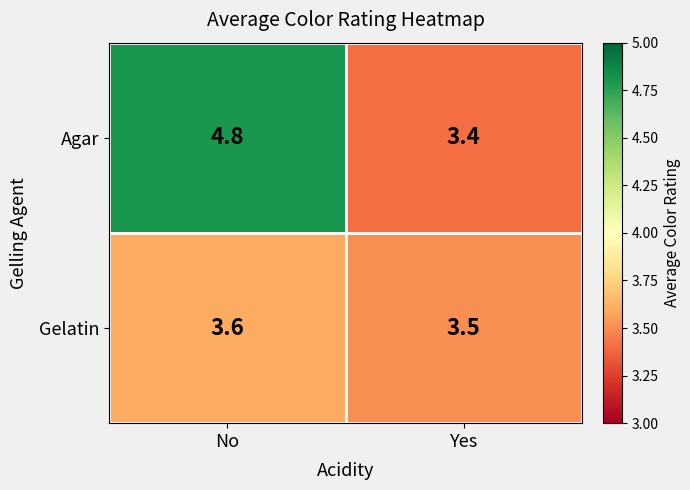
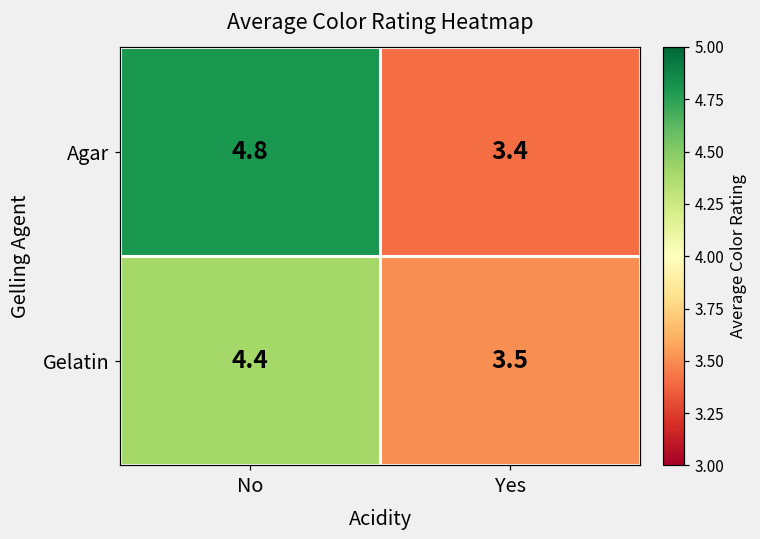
Gelatin, No: 3.6 -> 4.4
